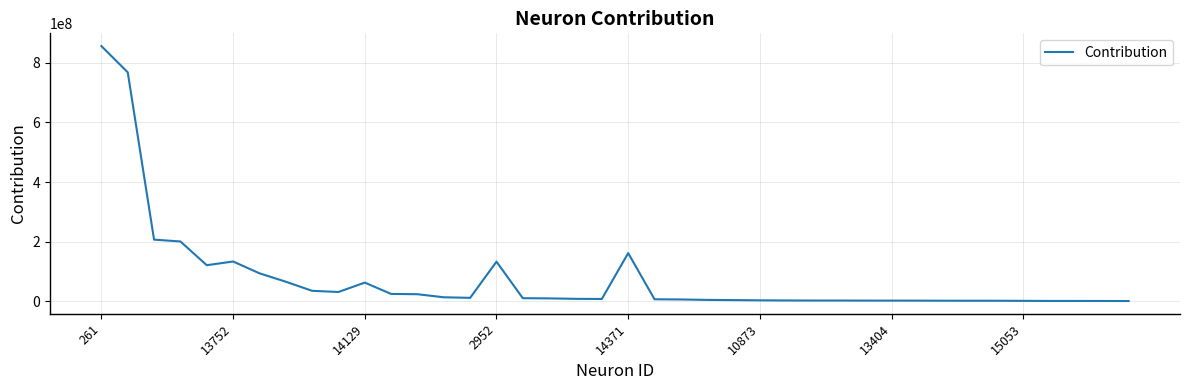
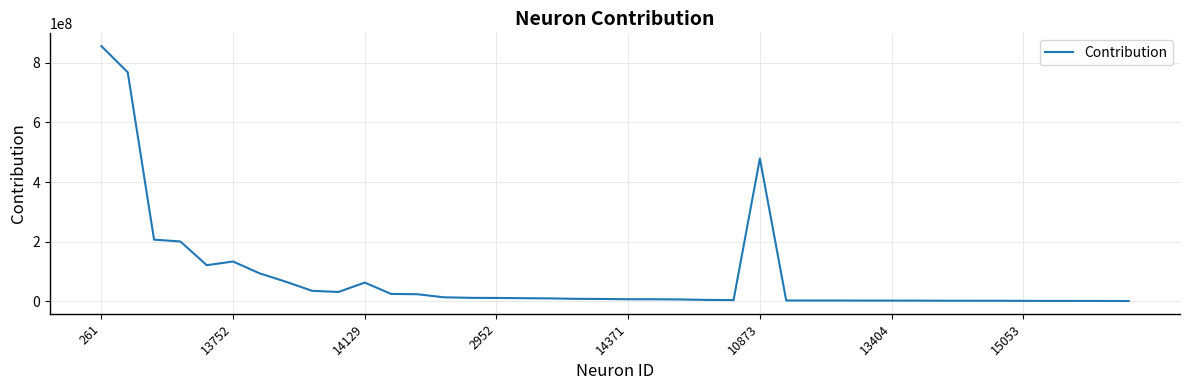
2952: 130000000 -> 10000000
14371: 160000000 -> 10000000
10873: 0 -> 480000000
